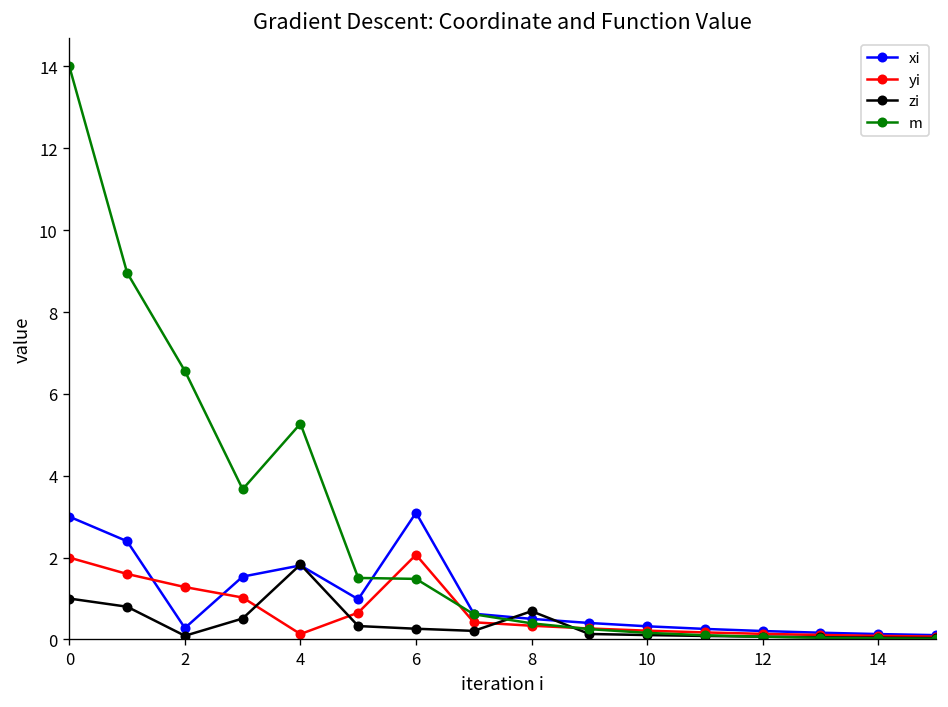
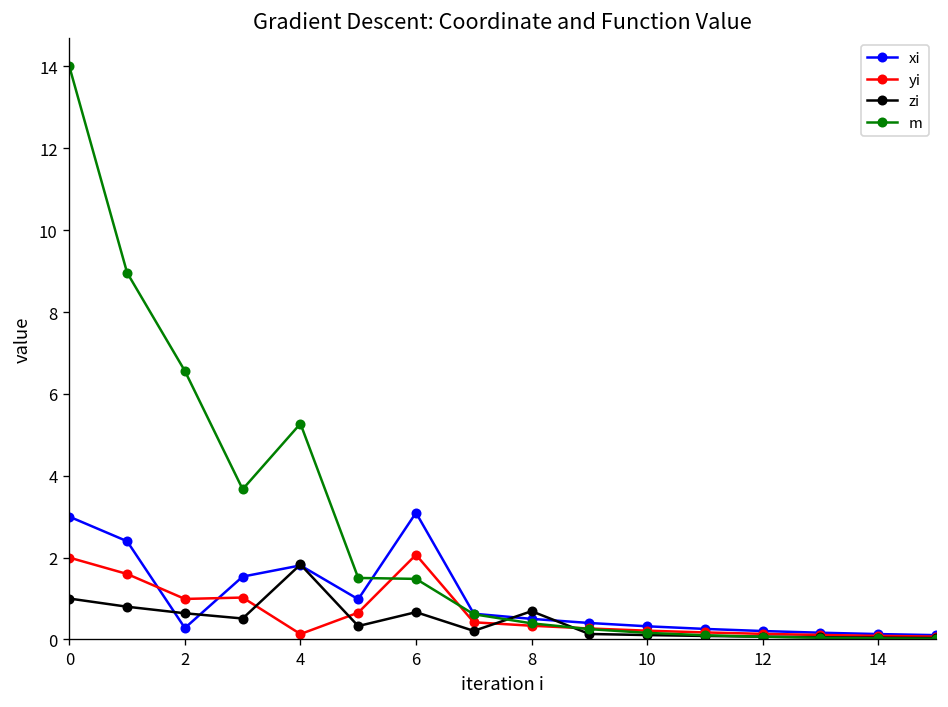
yi, 2: 1.3 -> 1.0
zi, 2: 0.1 -> 0.6
zi, 6: 0.3 -> 0.7
